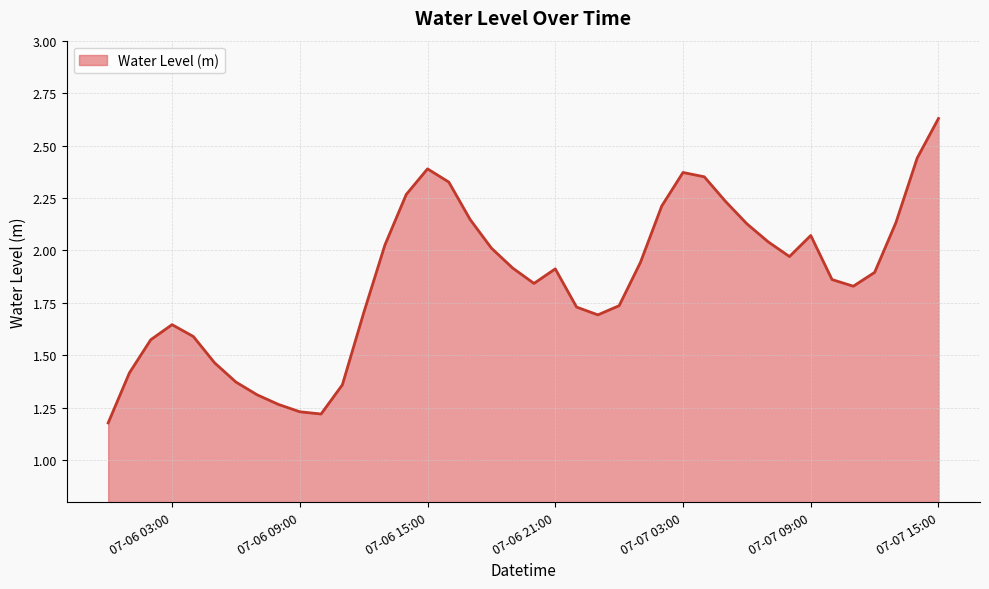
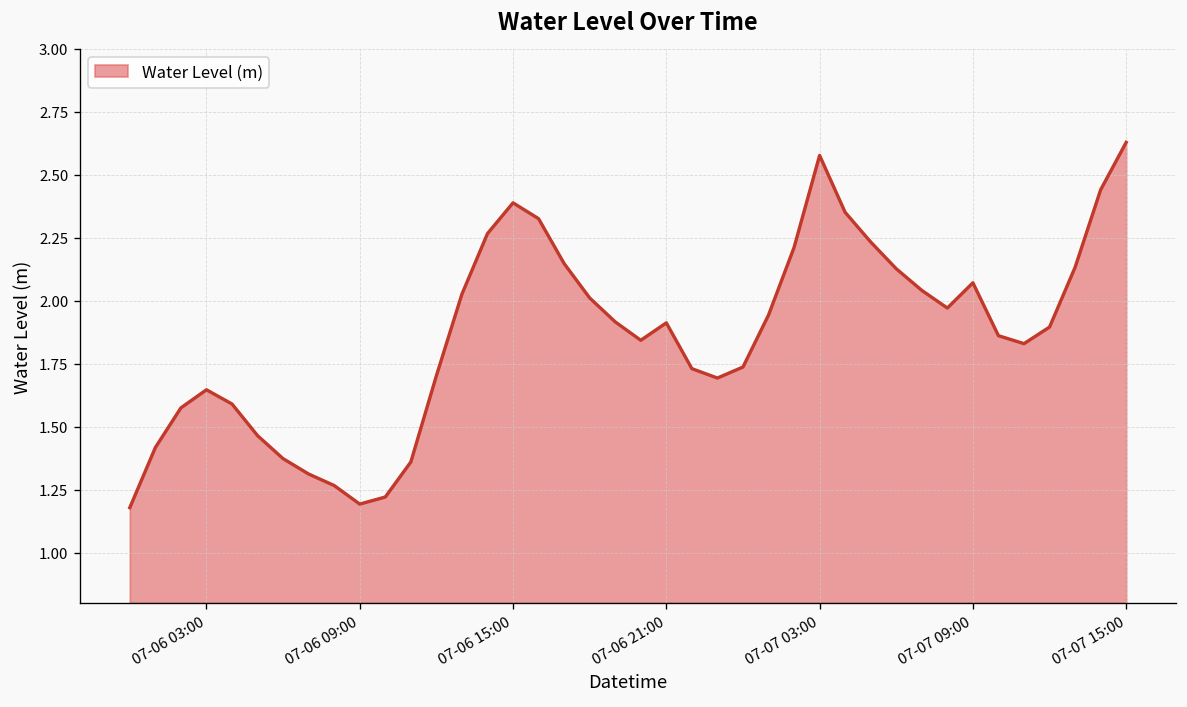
07-06 09:00: 1.23 -> 1.19
07-07 03:00: 2.37 -> 2.58
